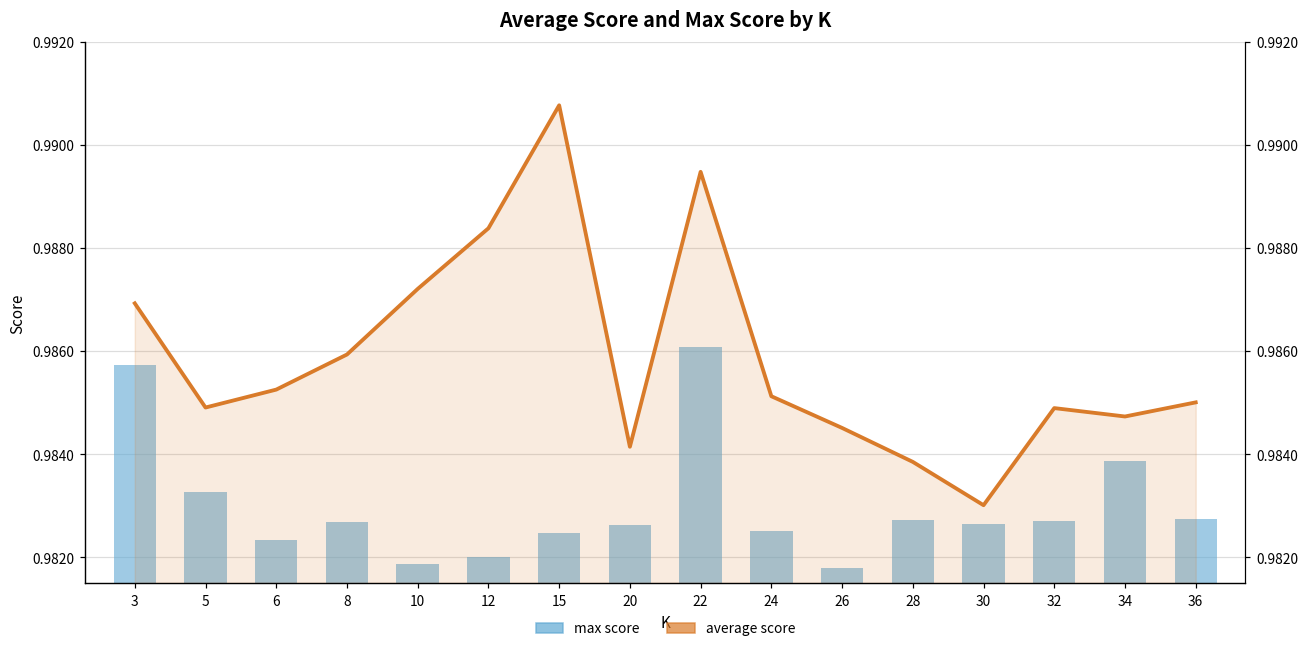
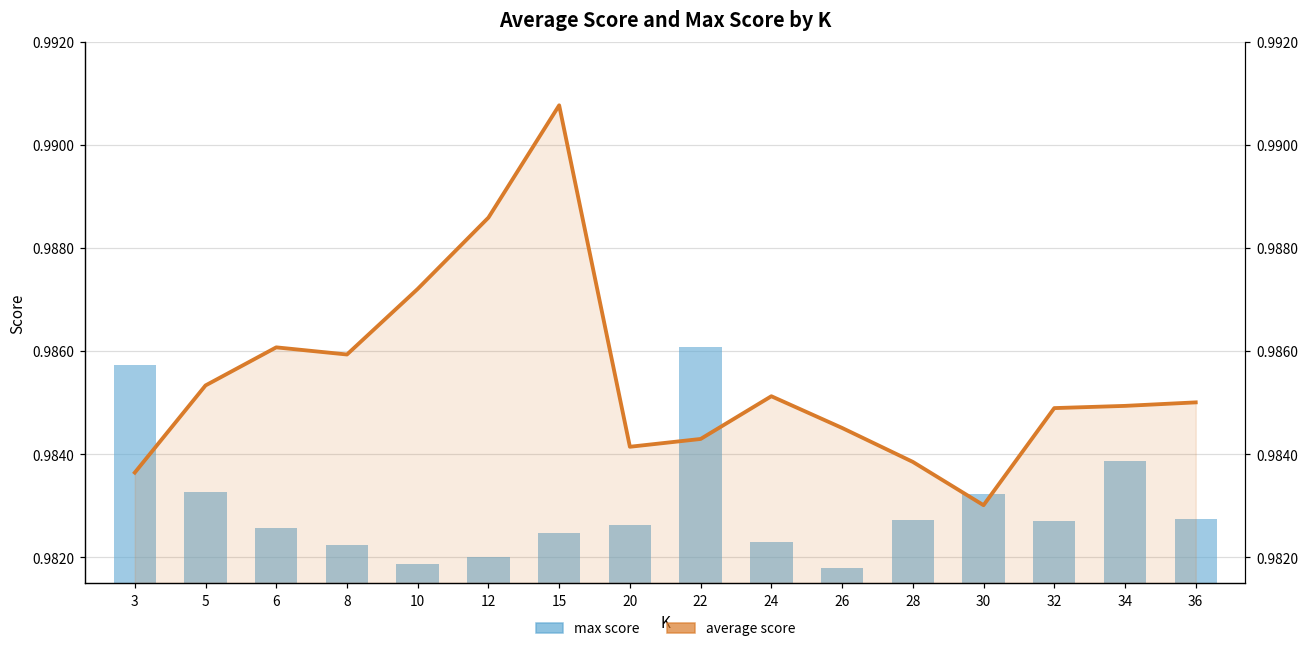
average score, 3: 0.9869 -> 0.9836
average score, 5: 0.9849 -> 0.9853
average score, 6: 0.9853 -> 0.9861
max score, 6: 0.9823 -> 0.9826
max score, 8: 0.9827 -> 0.9822
average score, 12: 0.9884 -> 0.9886
average score, 22: 0.9895 -> 0.9843
max score, 24: 0.9825 -> 0.9823
max score, 30: 0.9826 -> 0.9832
average score, 34: 0.9847 -> 0.9849
